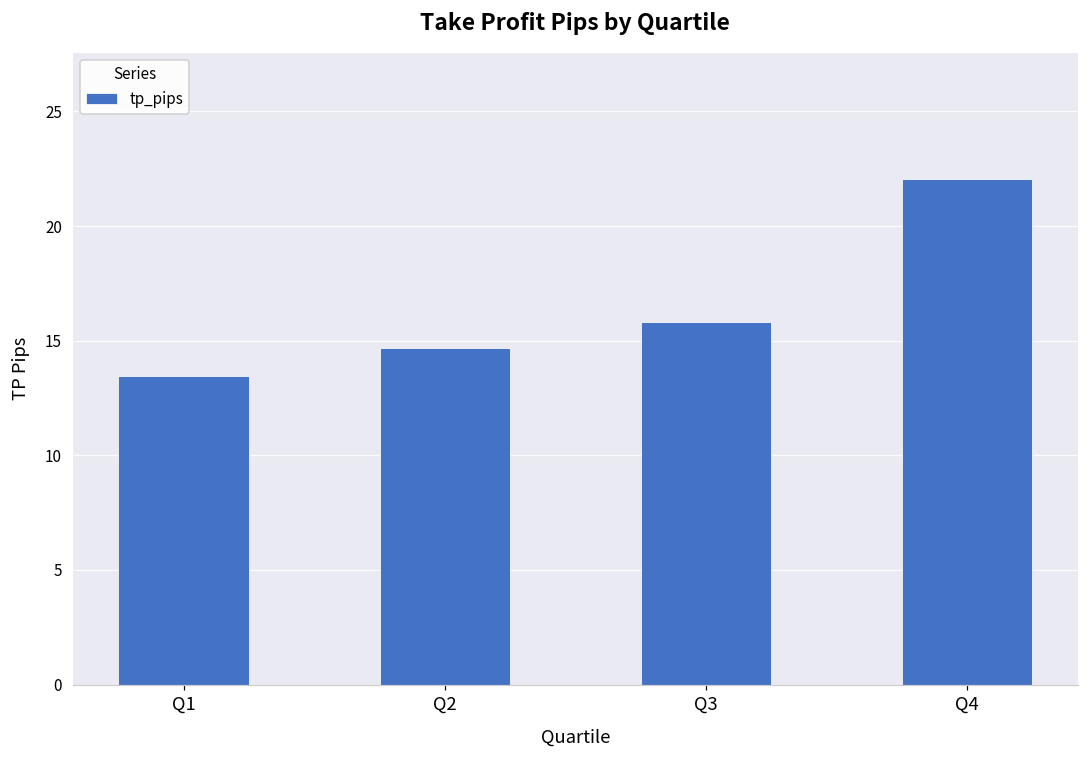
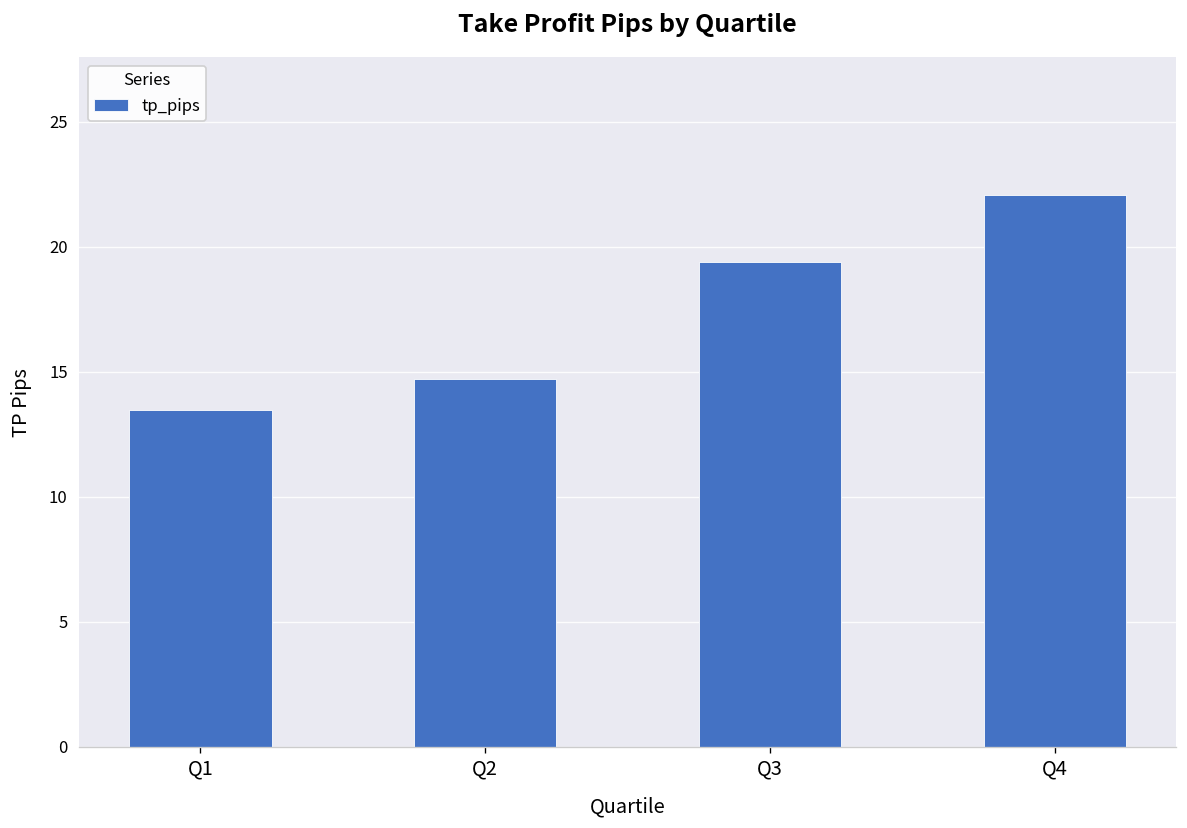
Q3: 15.8 -> 19.4
